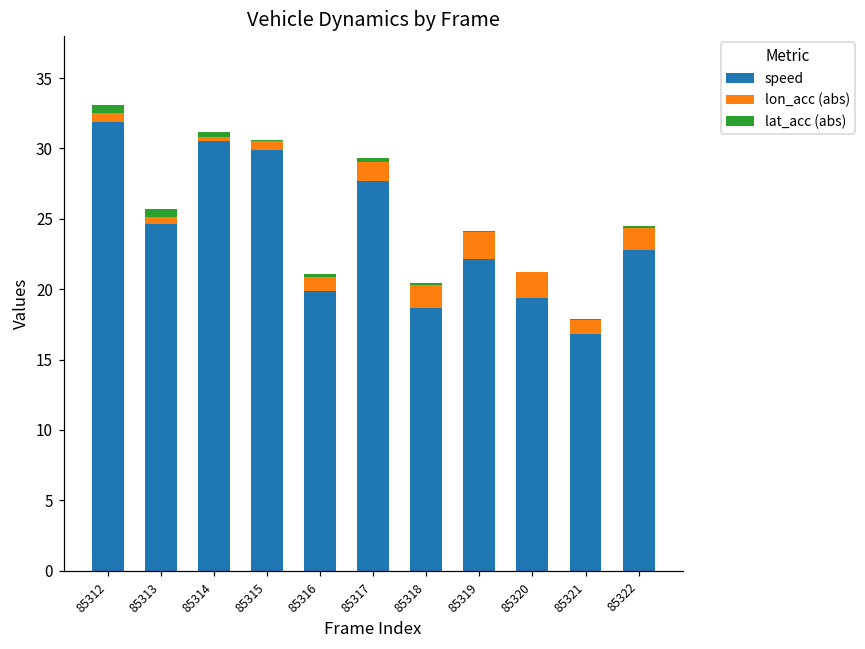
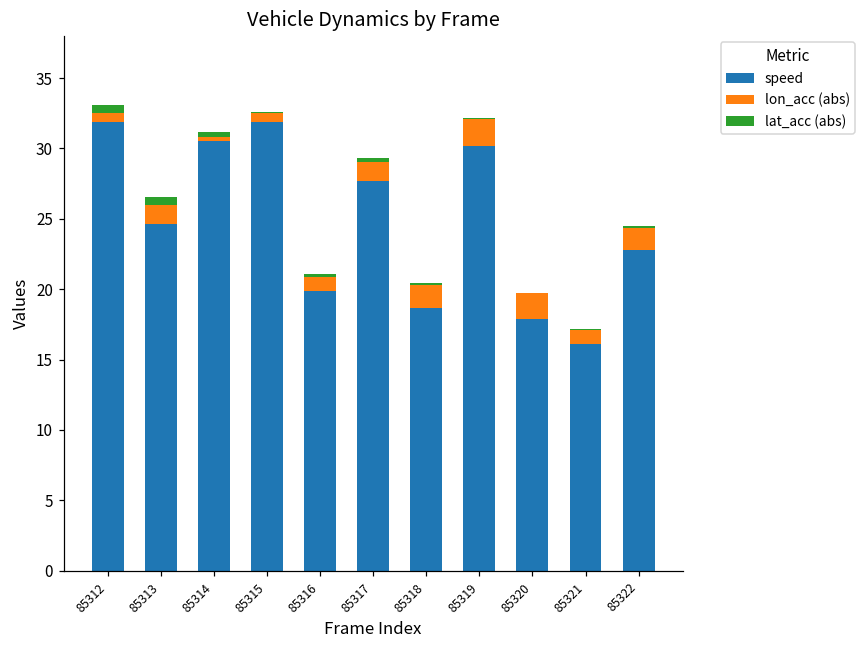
lon_acc (abs), 85313: 0.5 -> 1.4
speed, 85315: 29.9 -> 31.9
speed, 85319: 22.1 -> 30.2
speed, 85320: 19.4 -> 17.9
speed, 85321: 16.8 -> 16.1
